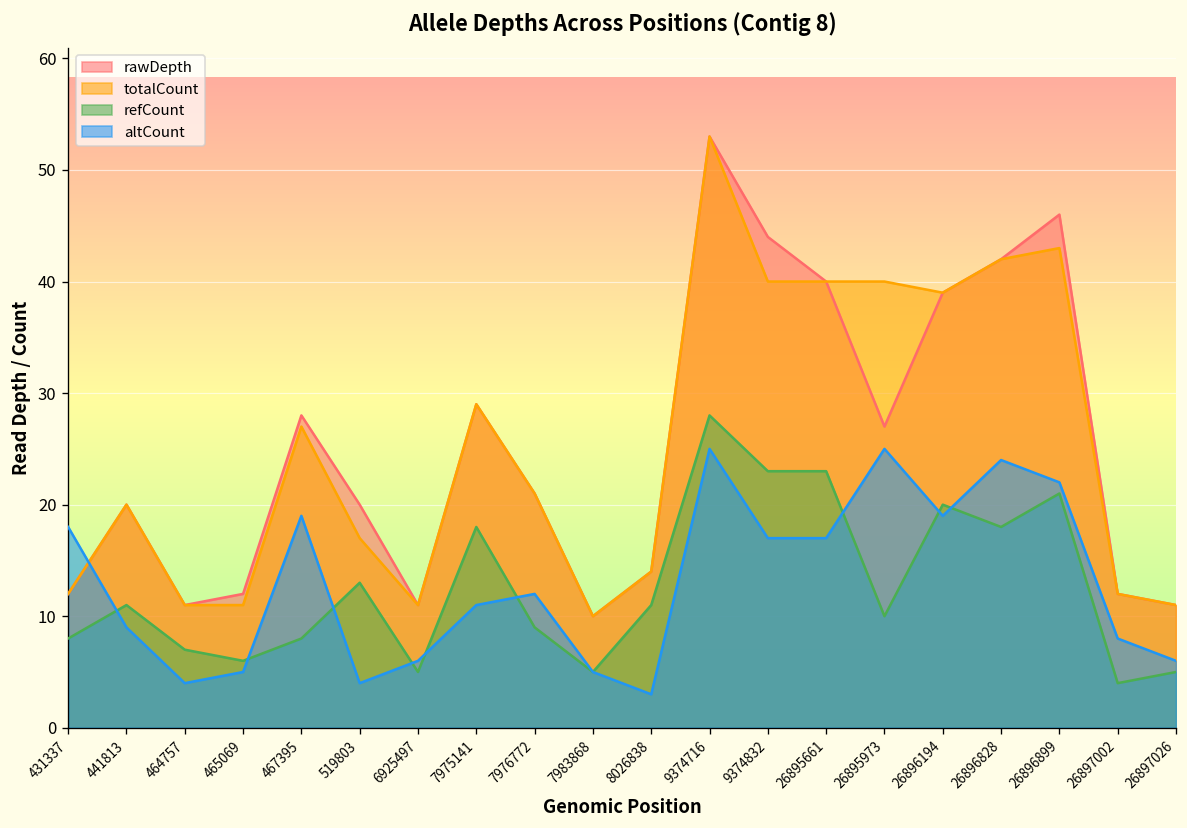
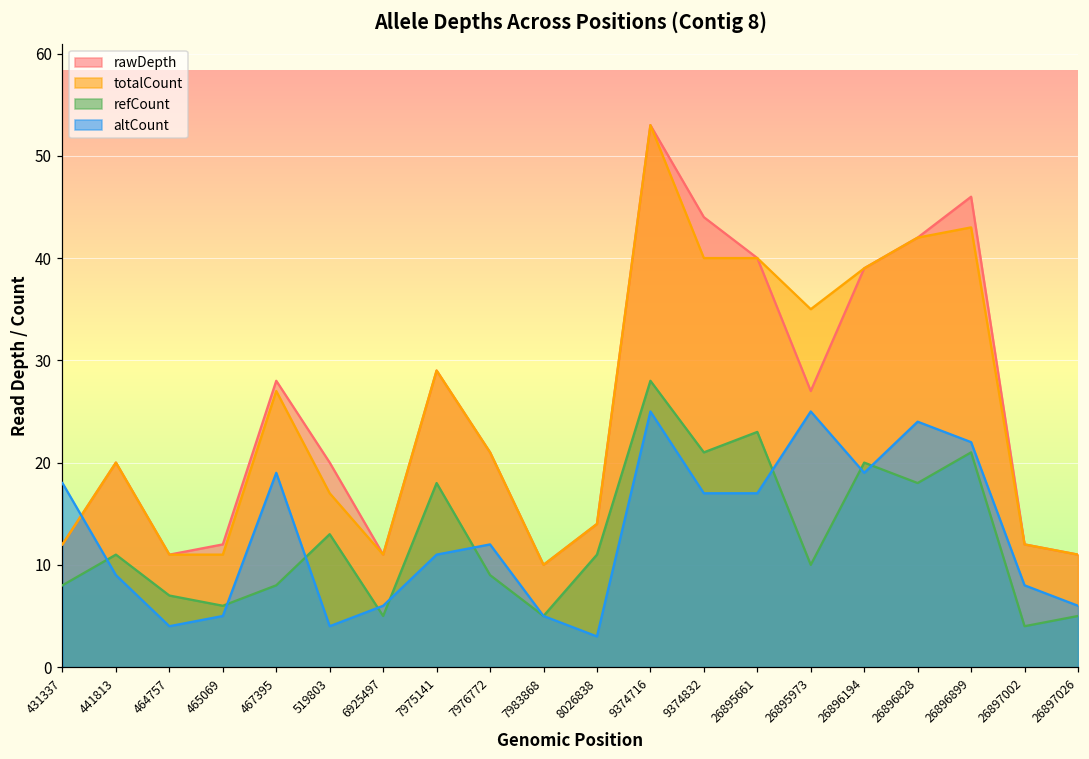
refCount, 9374832: 23 -> 21
totalCount, 26895973: 40 -> 35
